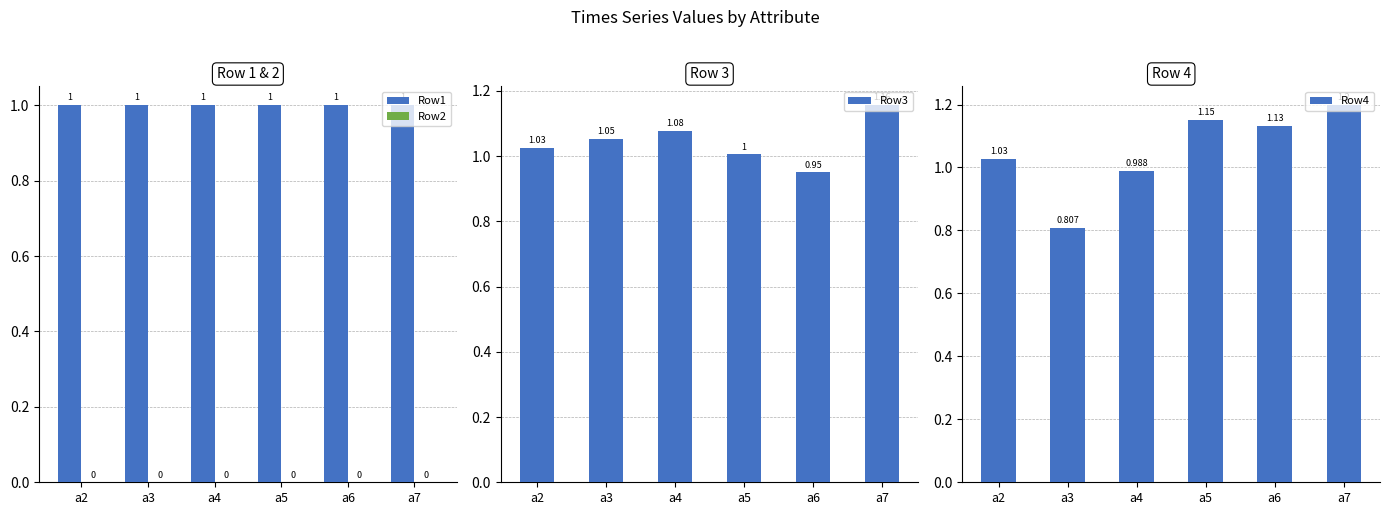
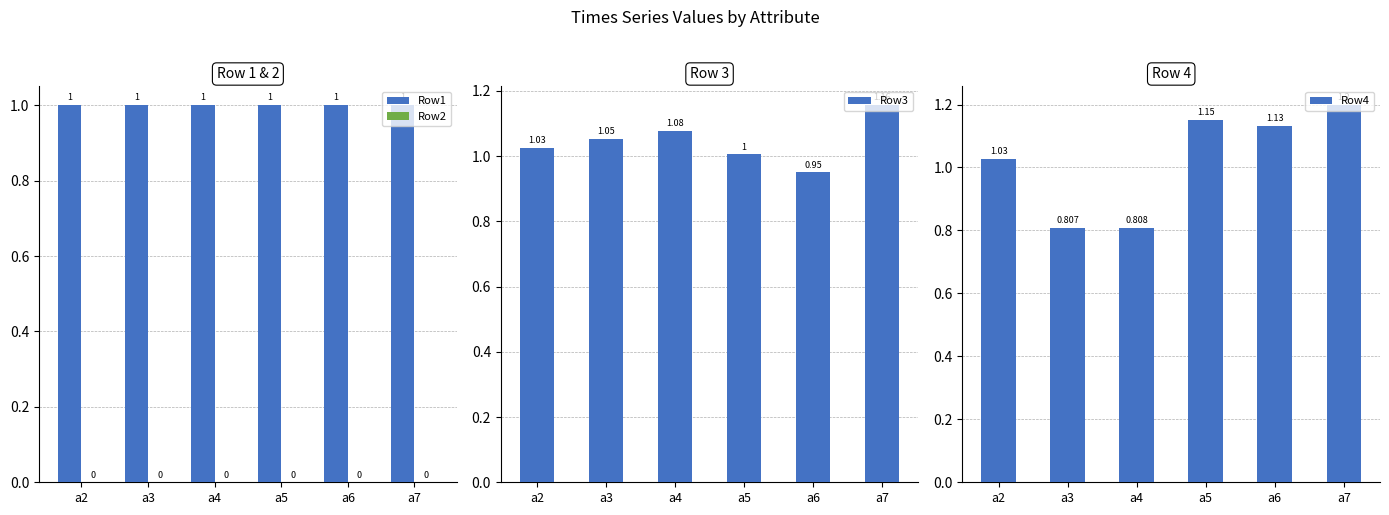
Row 4, a4: 0.988 -> 0.808
